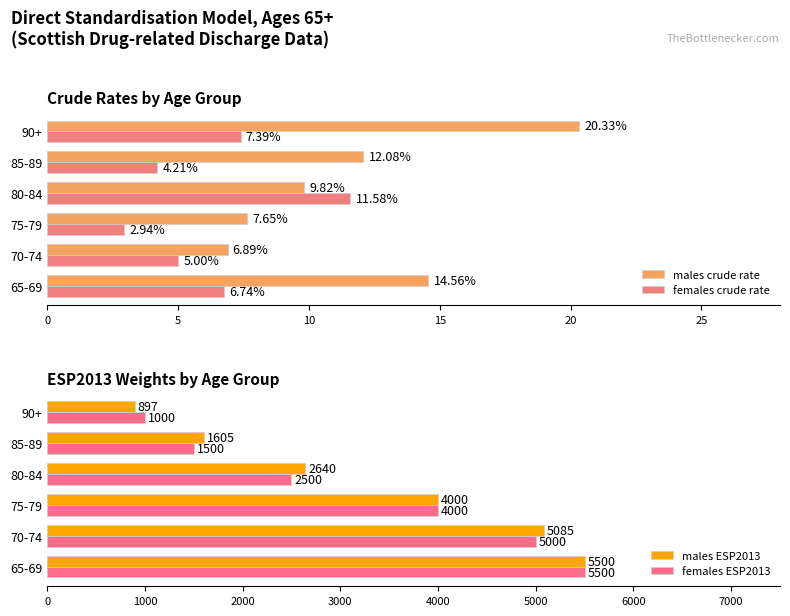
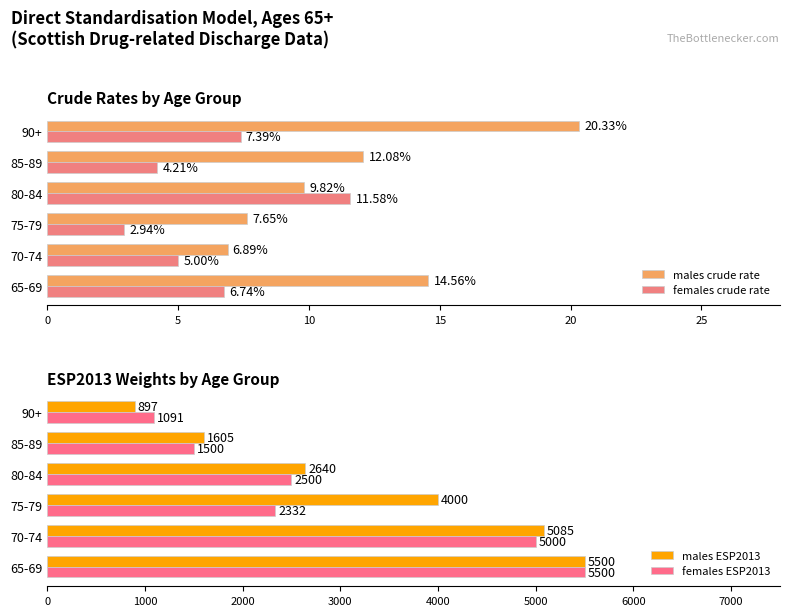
ESP2013 Weights by Age Group, females ESP2013, 90+: 1000 -> 1091
ESP2013 Weights by Age Group, females ESP2013, 75-79: 4000 -> 2332
